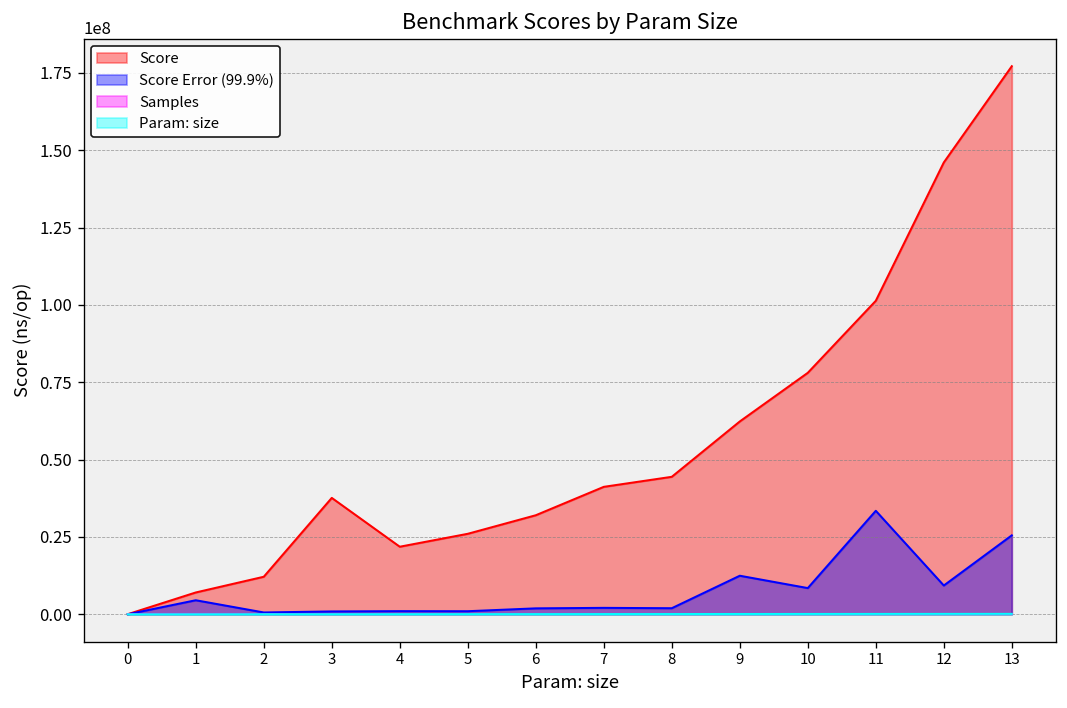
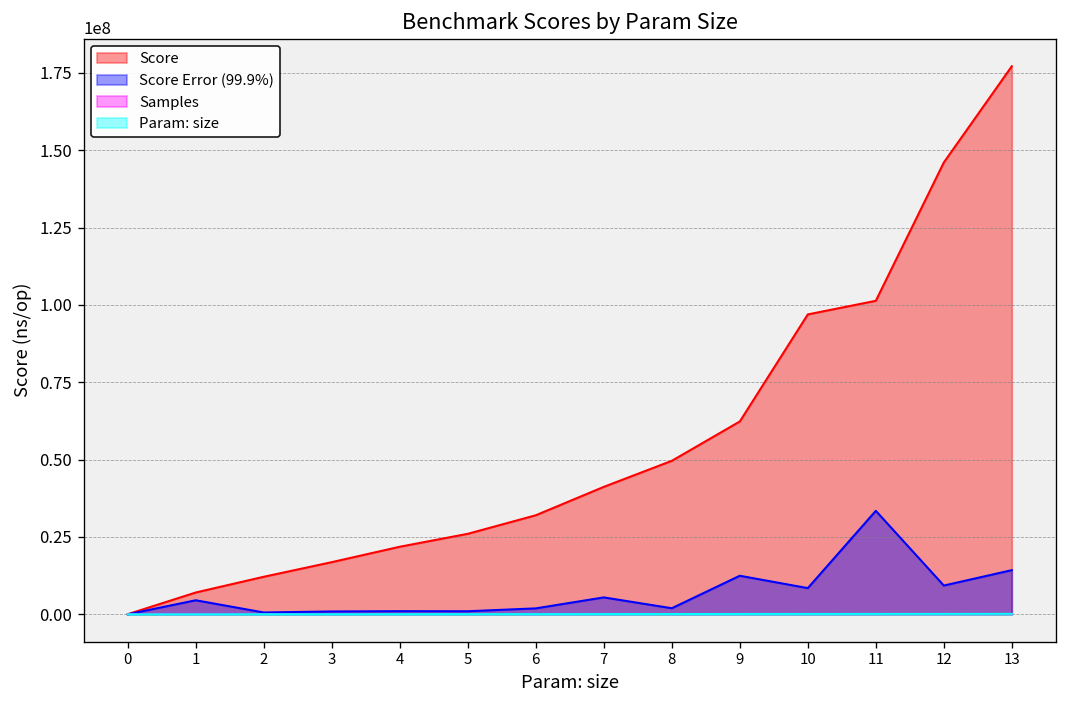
Score, 3: 38000000 -> 17000000
Score Error (99.9%), 7: 2000000 -> 5000000
Score, 8: 44000000 -> 50000000
Score, 10: 78000000 -> 97000000
Score Error (99.9%), 13: 26000000 -> 14000000
